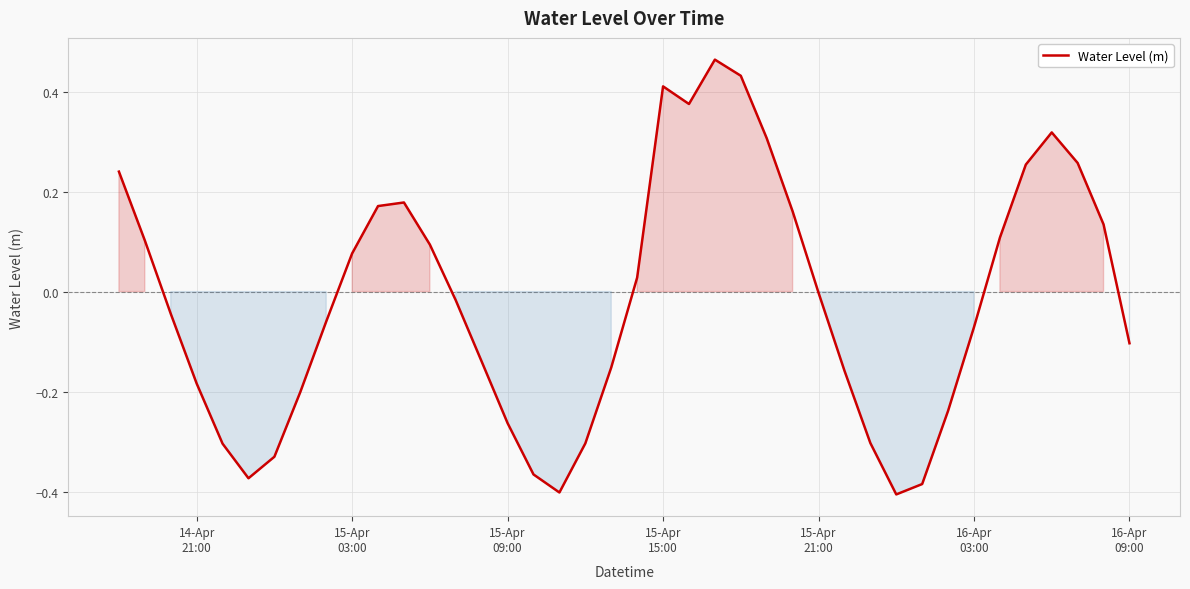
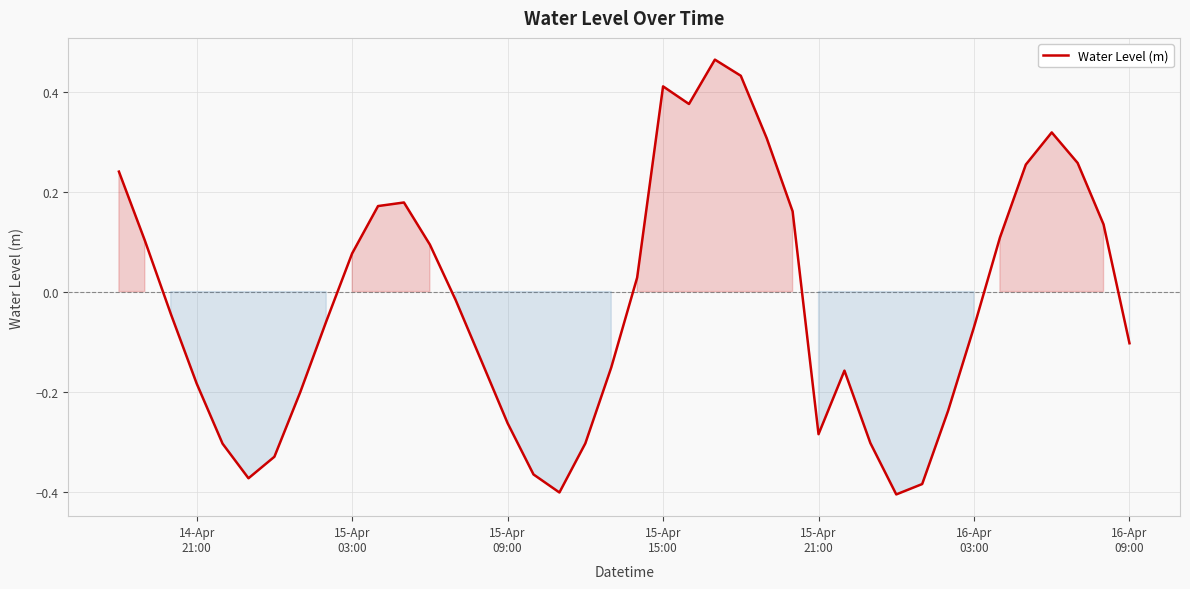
15-Apr 21:00: 0.00 -> -0.29
